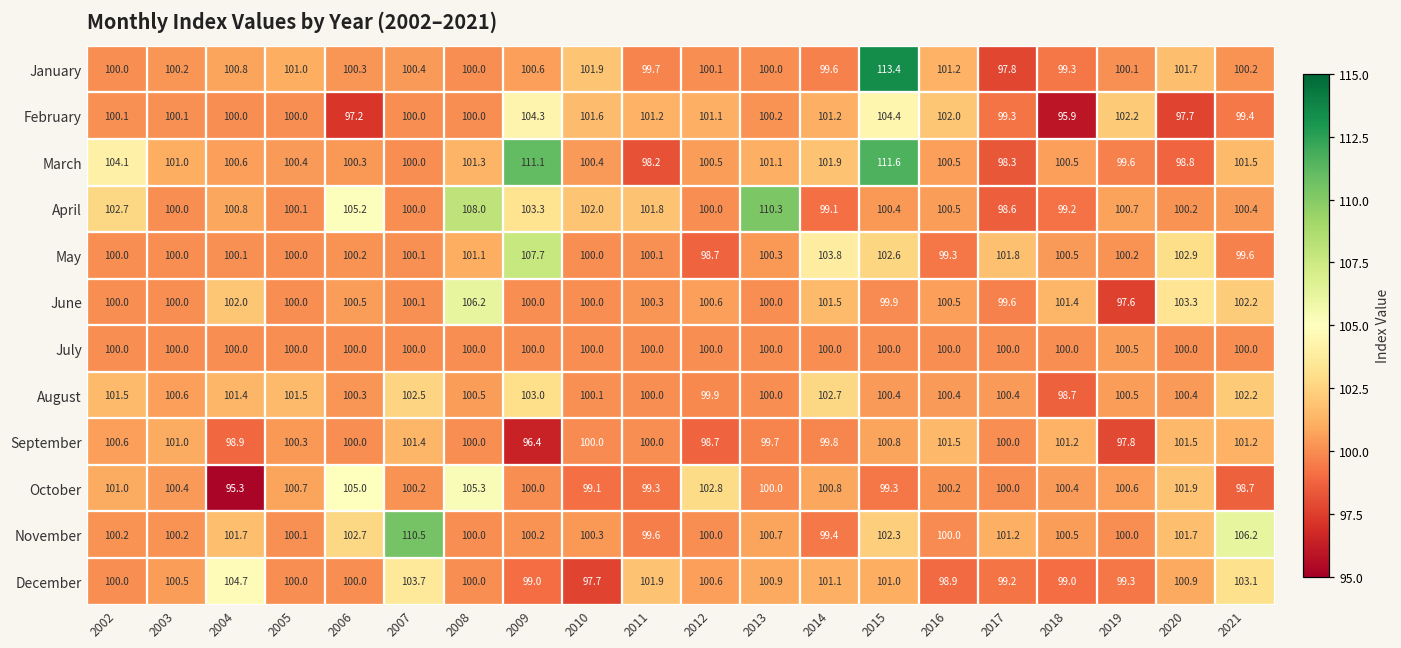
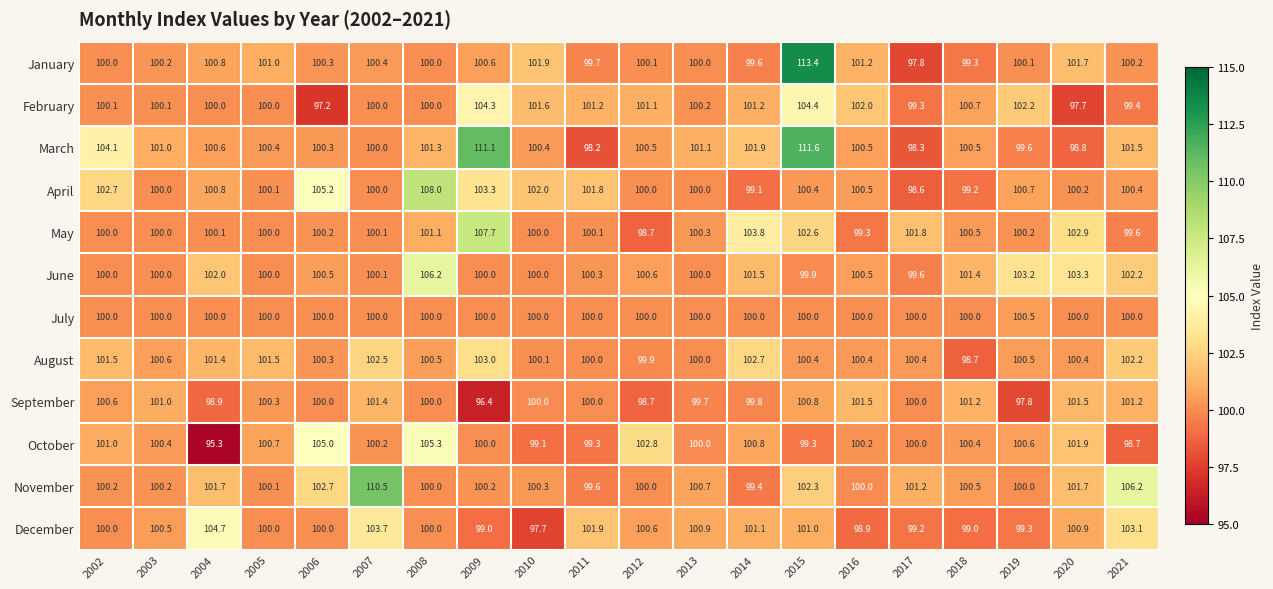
February, 2018: 95.9 -> 100.7
April, 2013: 110.3 -> 100.0
June, 2019: 97.6 -> 103.2
